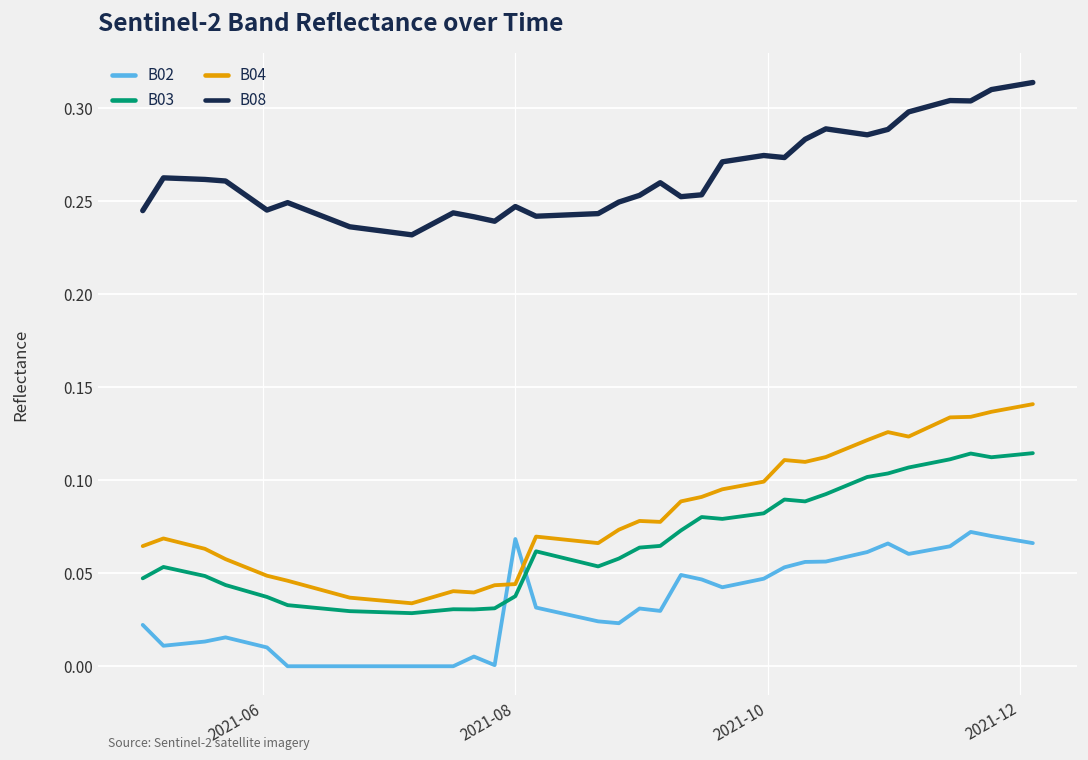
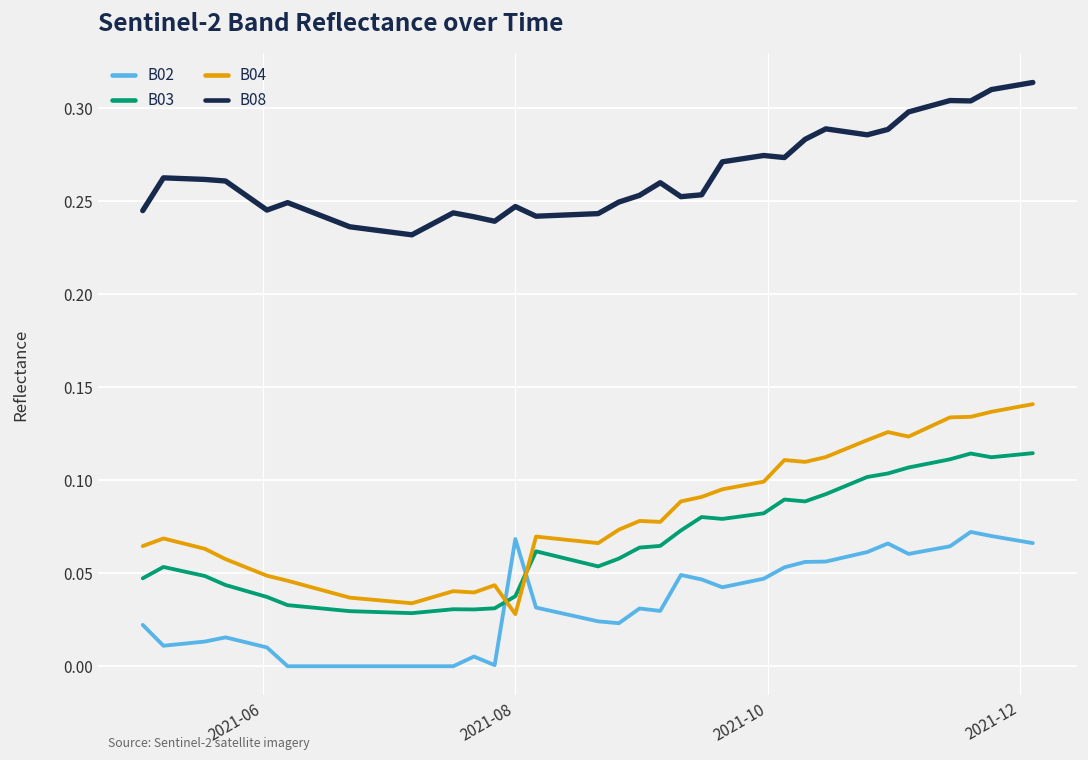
B04, 2021-08: 0.044 -> 0.028
